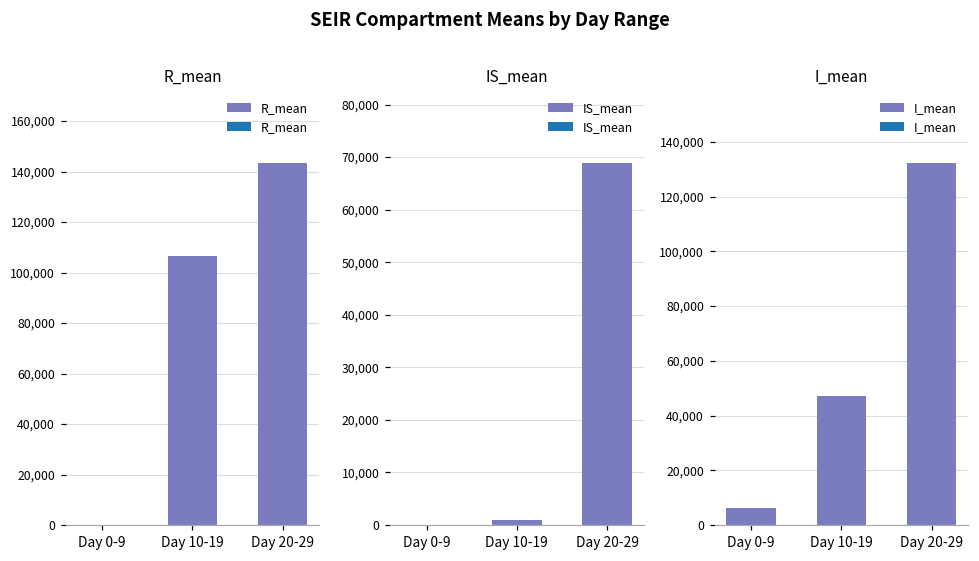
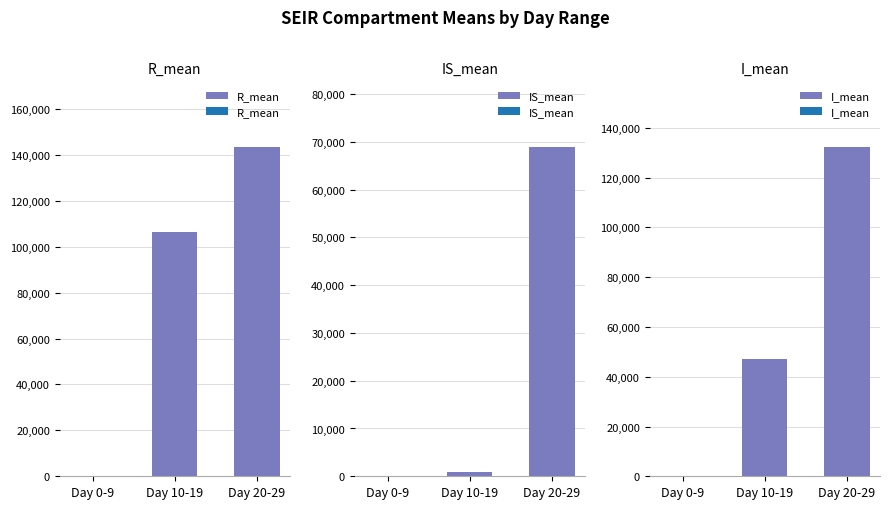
I_mean, Day 0-9: 6,000 -> 0
